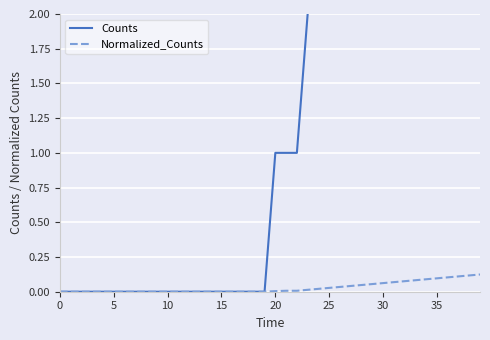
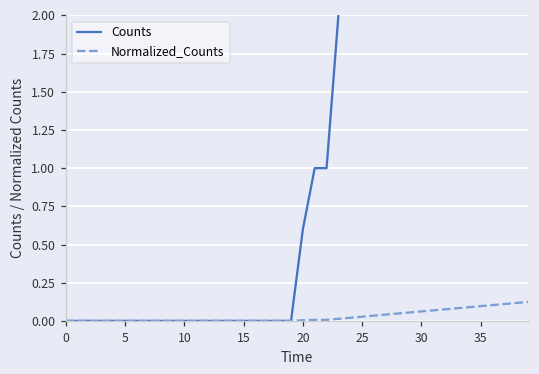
Counts, 20: 1.0 -> 0.6
